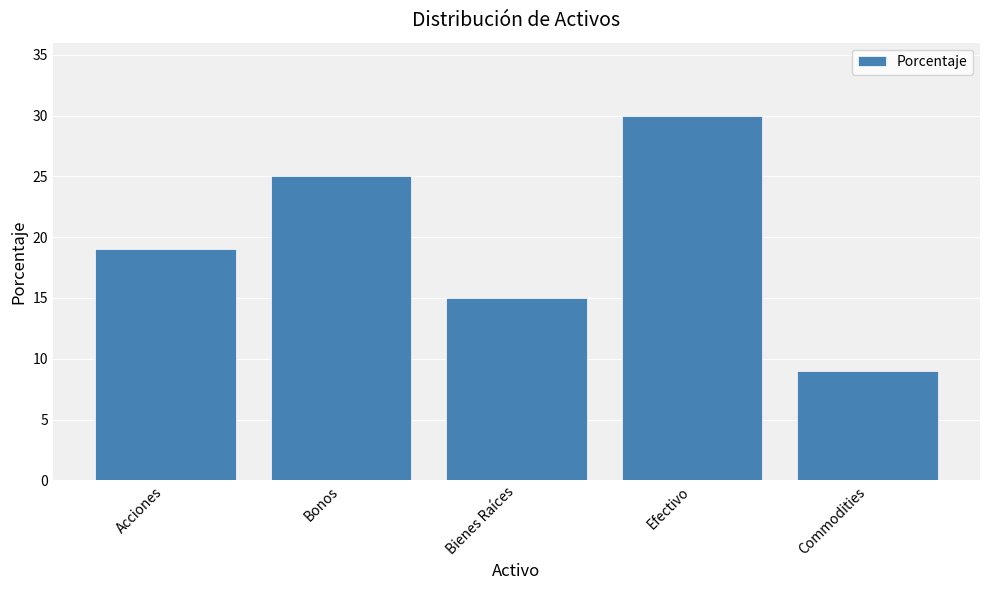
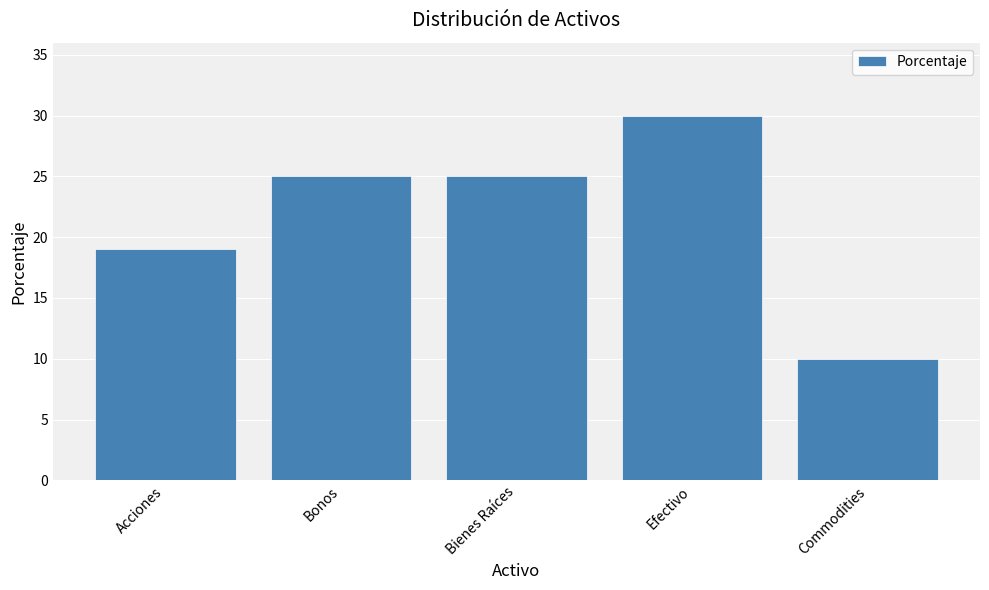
Bienes Raíces: 15 -> 25
Commodities: 9 -> 10
